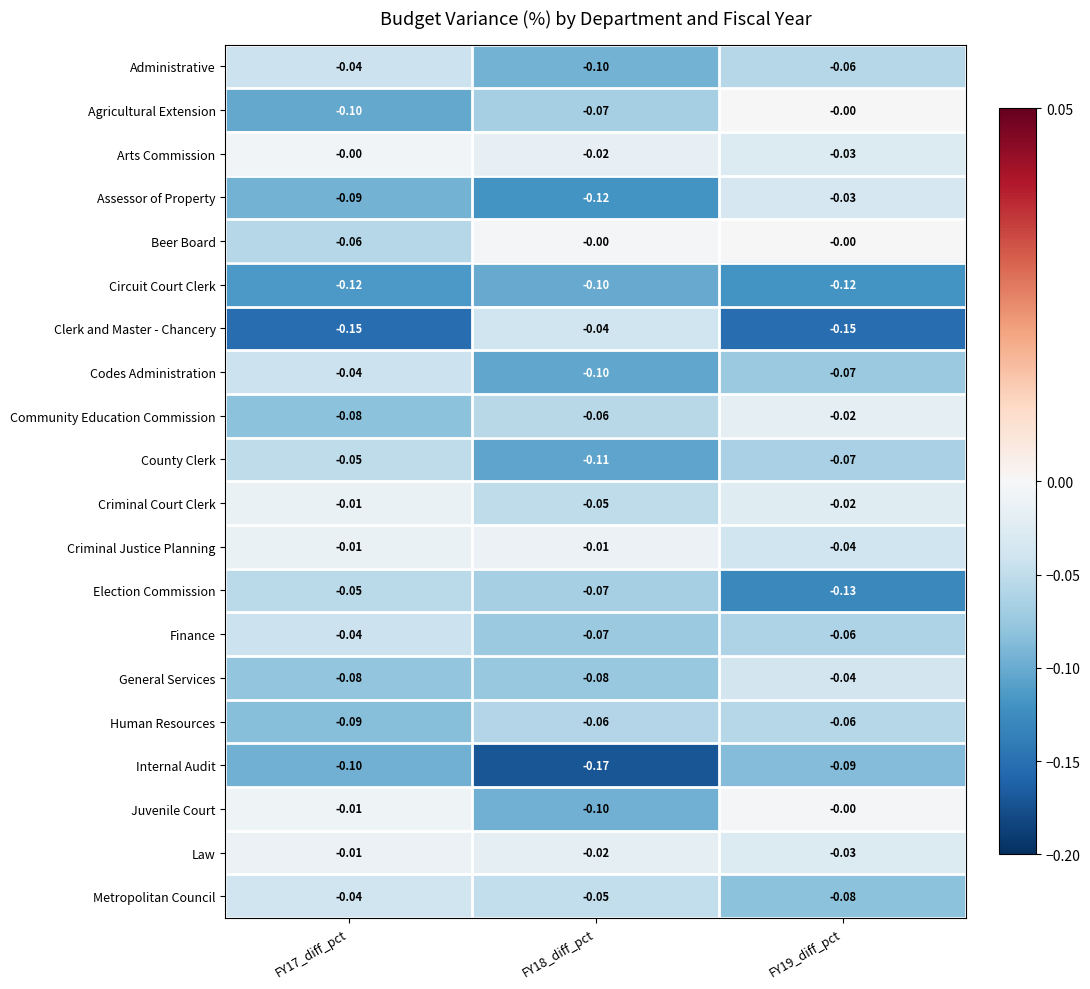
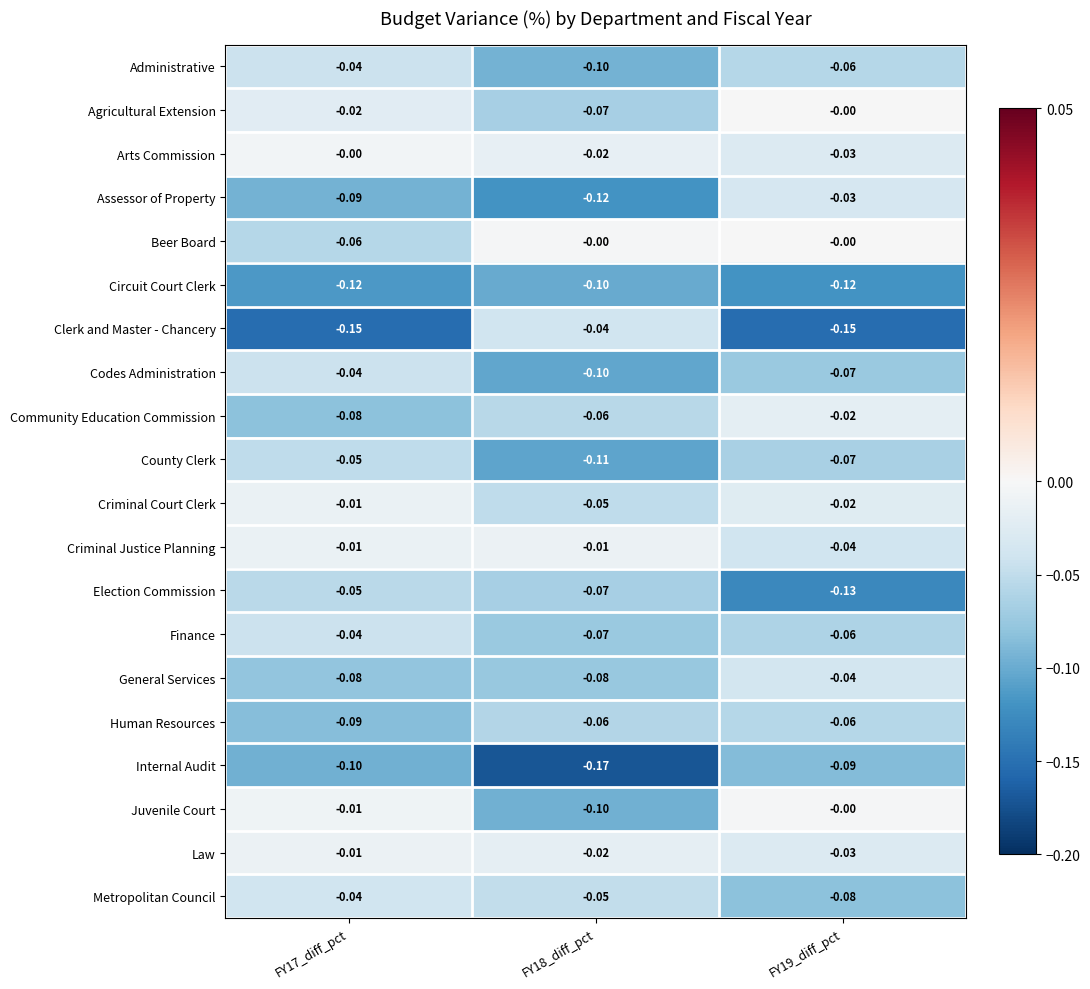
Agricultural Extension, FY17_diff_pct: -0.10 -> -0.02
